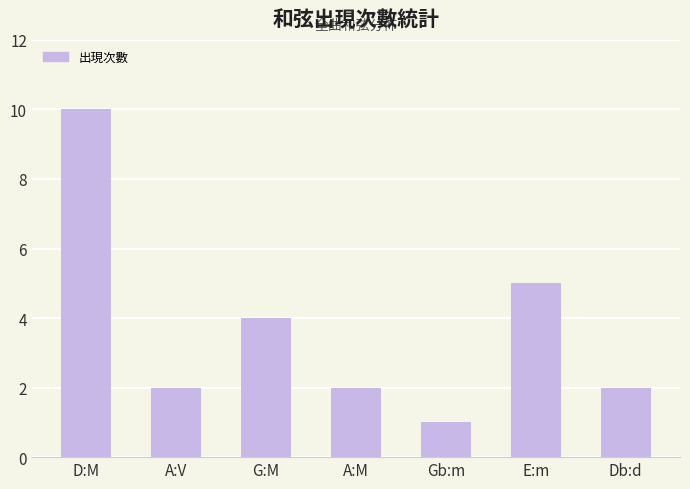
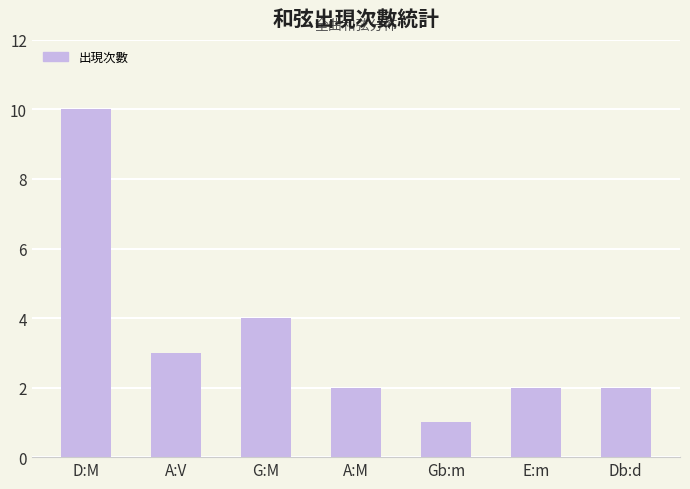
A:V: 2 -> 3
E:m: 5 -> 2
